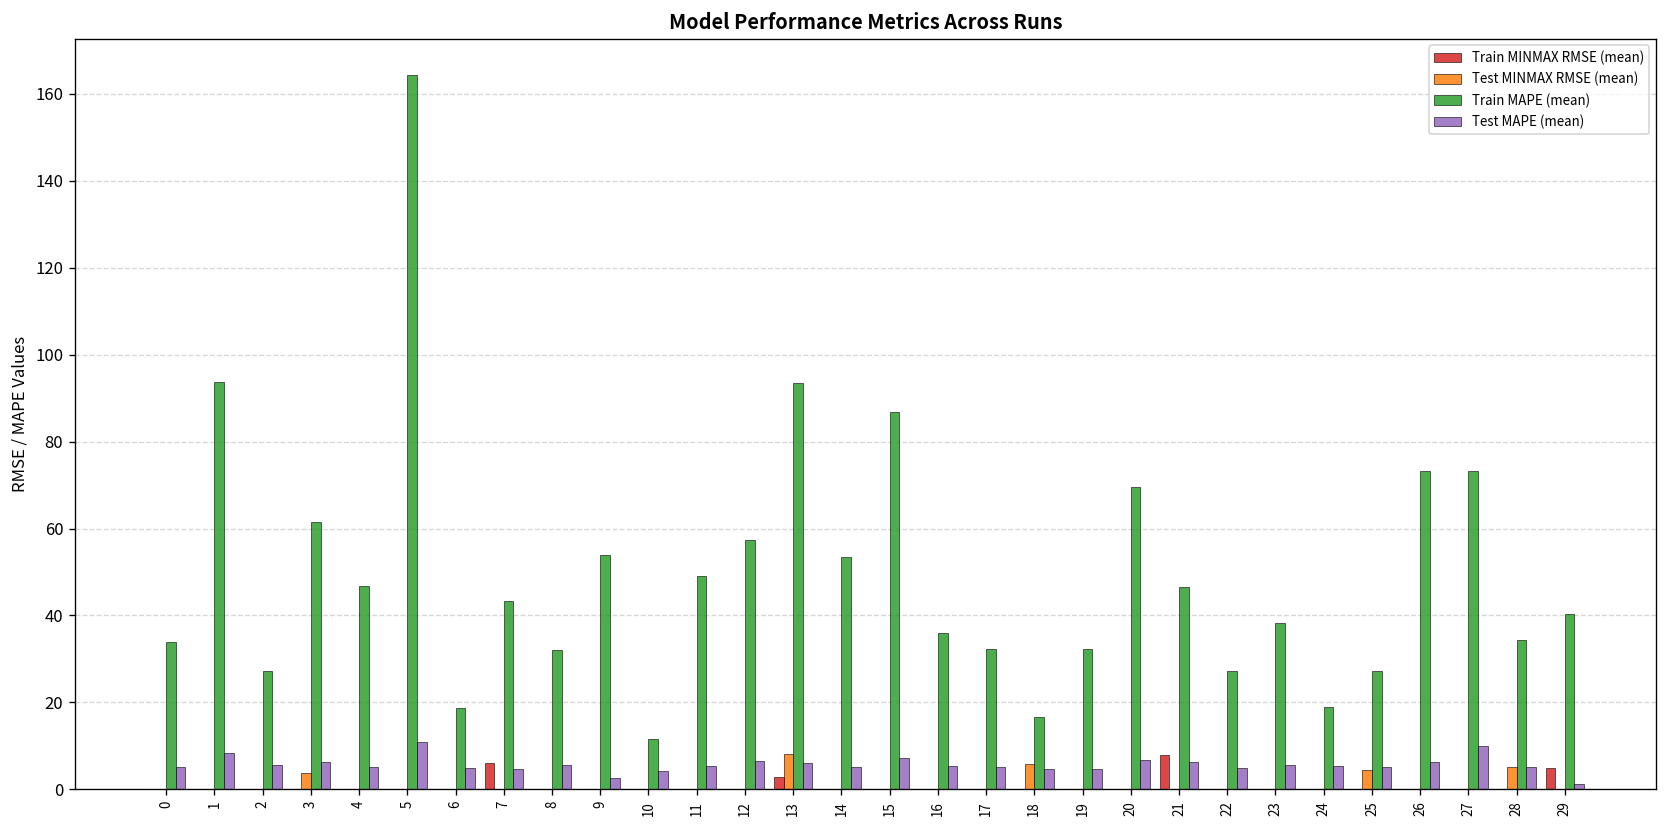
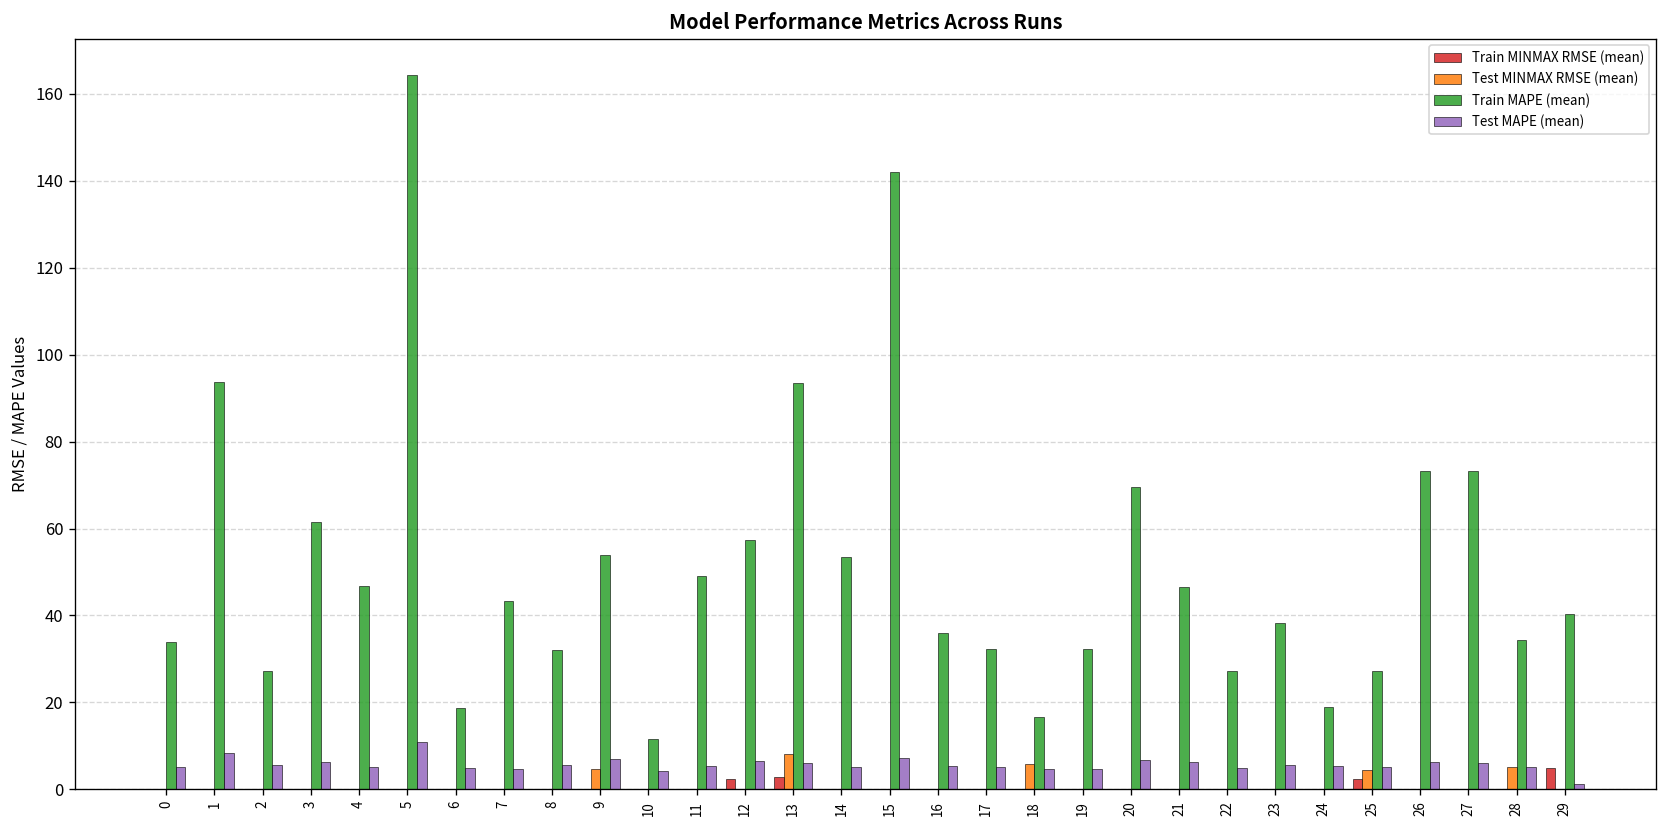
Test MINMAX RMSE (mean), 3: 4 -> 0
Train MINMAX RMSE (mean), 7: 6 -> 0
Test MINMAX RMSE (mean), 9: 0 -> 5
Test MAPE (mean), 9: 3 -> 7
Train MINMAX RMSE (mean), 12: 0 -> 2
Train MAPE (mean), 15: 87 -> 142
Train MINMAX RMSE (mean), 21: 8 -> 0
Train MINMAX RMSE (mean), 25: 0 -> 2
Test MAPE (mean), 27: 10 -> 6
